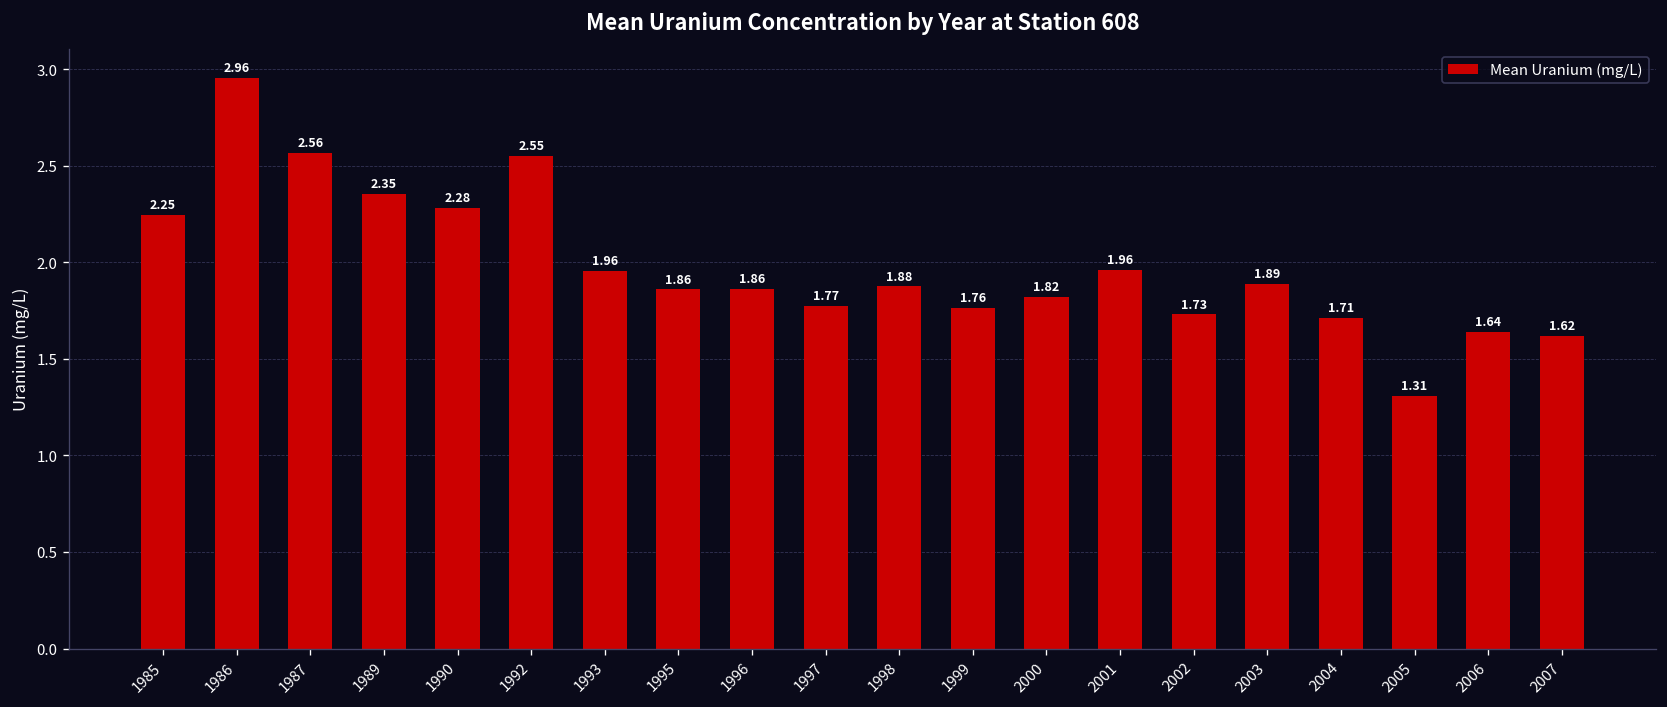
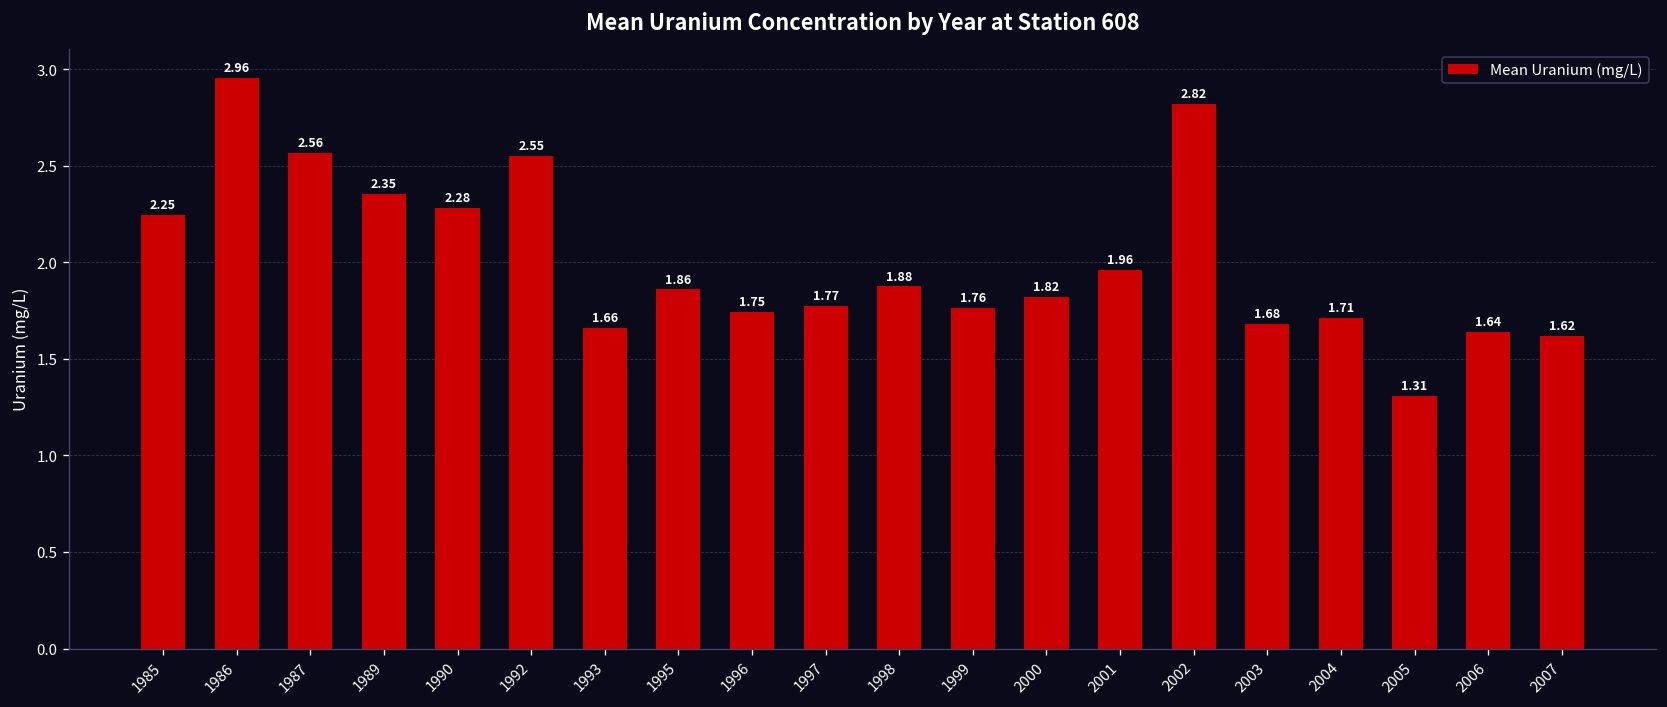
1993: 1.96 -> 1.66
1996: 1.86 -> 1.75
2002: 1.73 -> 2.82
2003: 1.89 -> 1.68
